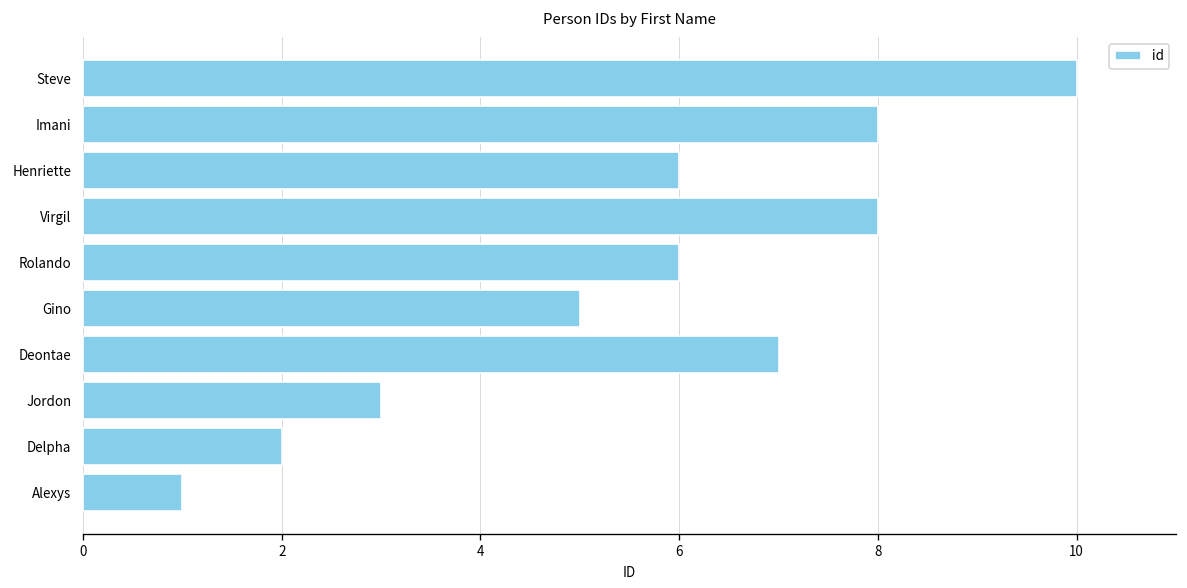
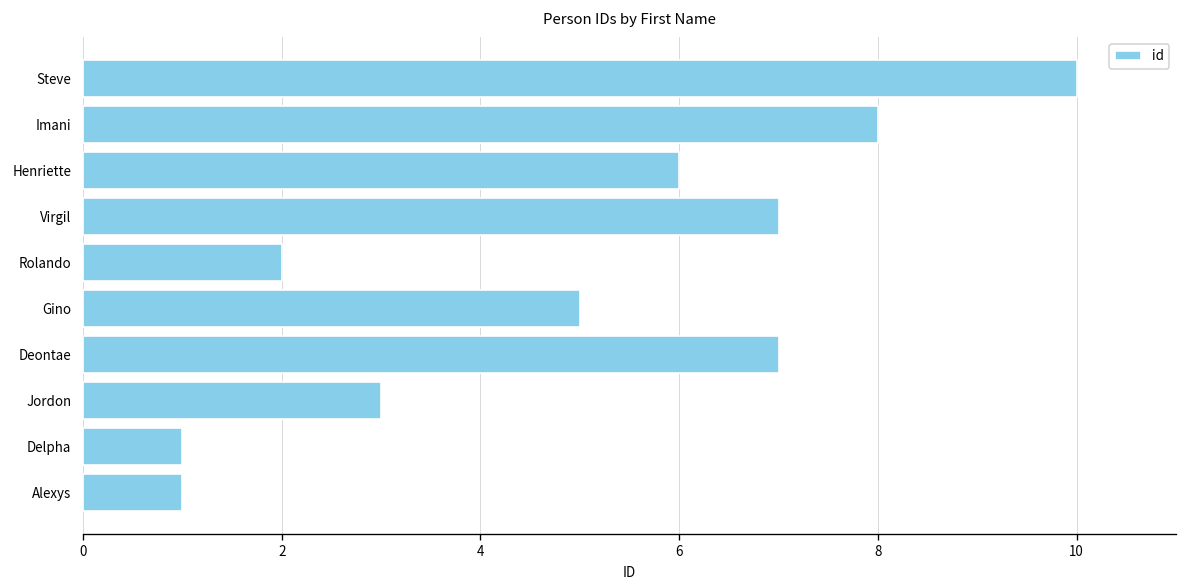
Virgil: 8 -> 7
Rolando: 6 -> 2
Delpha: 2 -> 1
